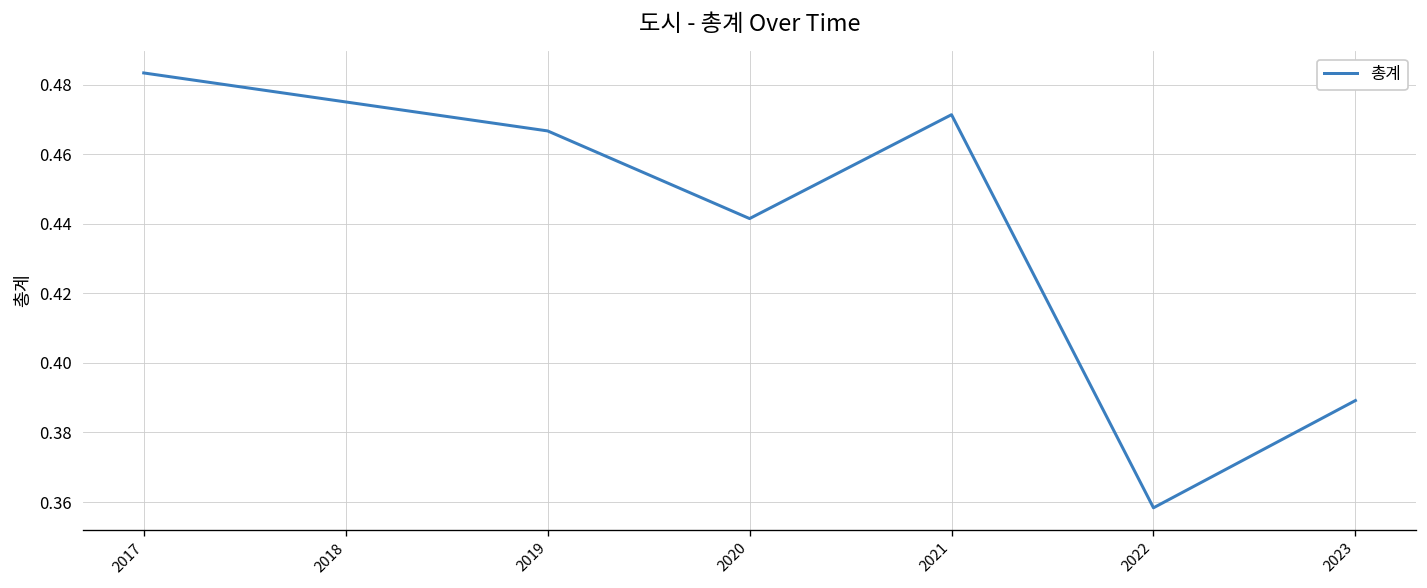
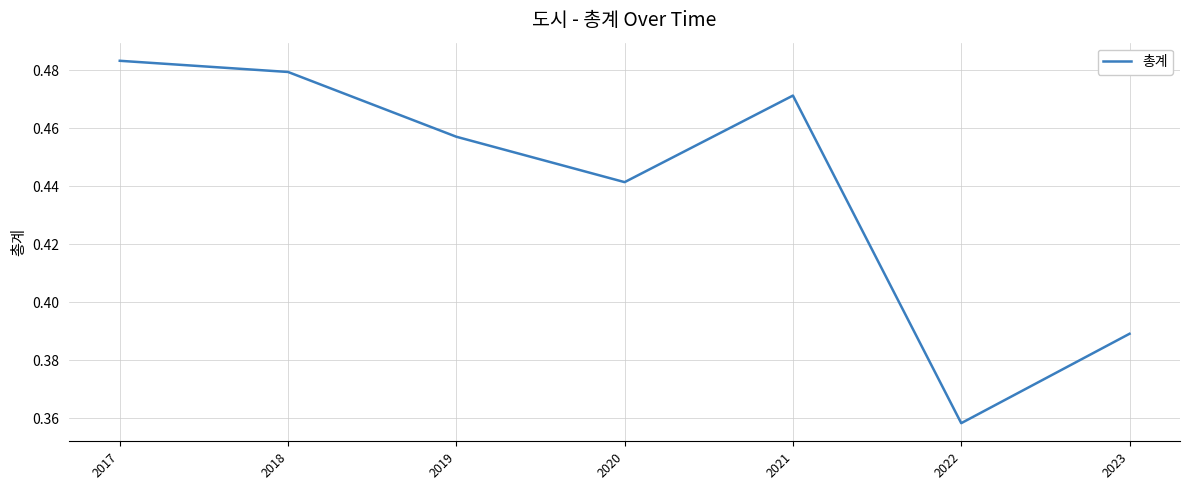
2018: 0.475 -> 0.479
2019: 0.467 -> 0.457
